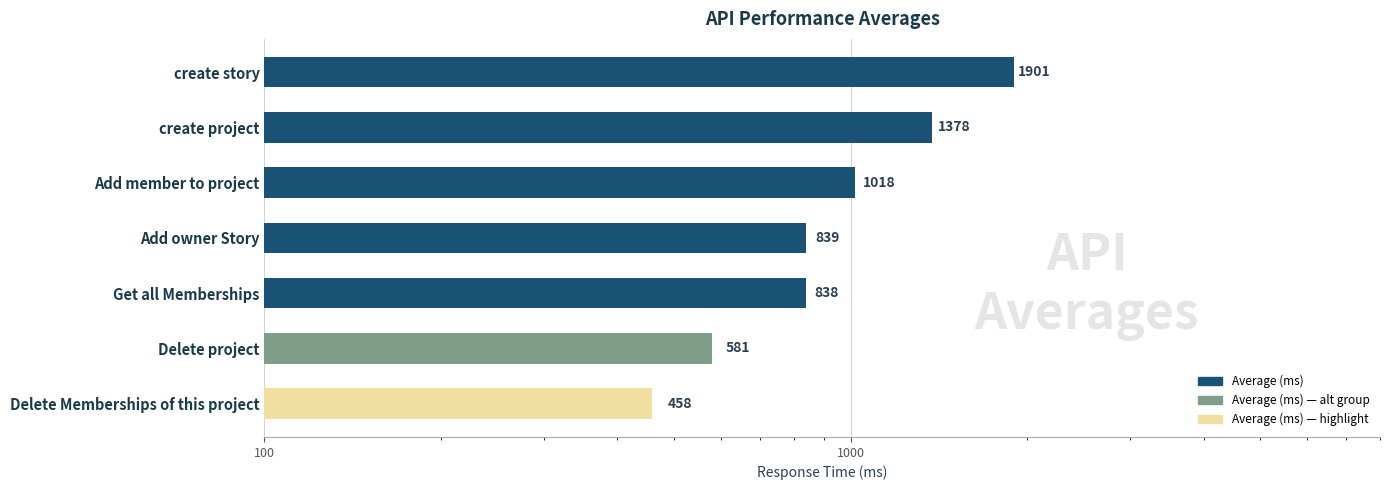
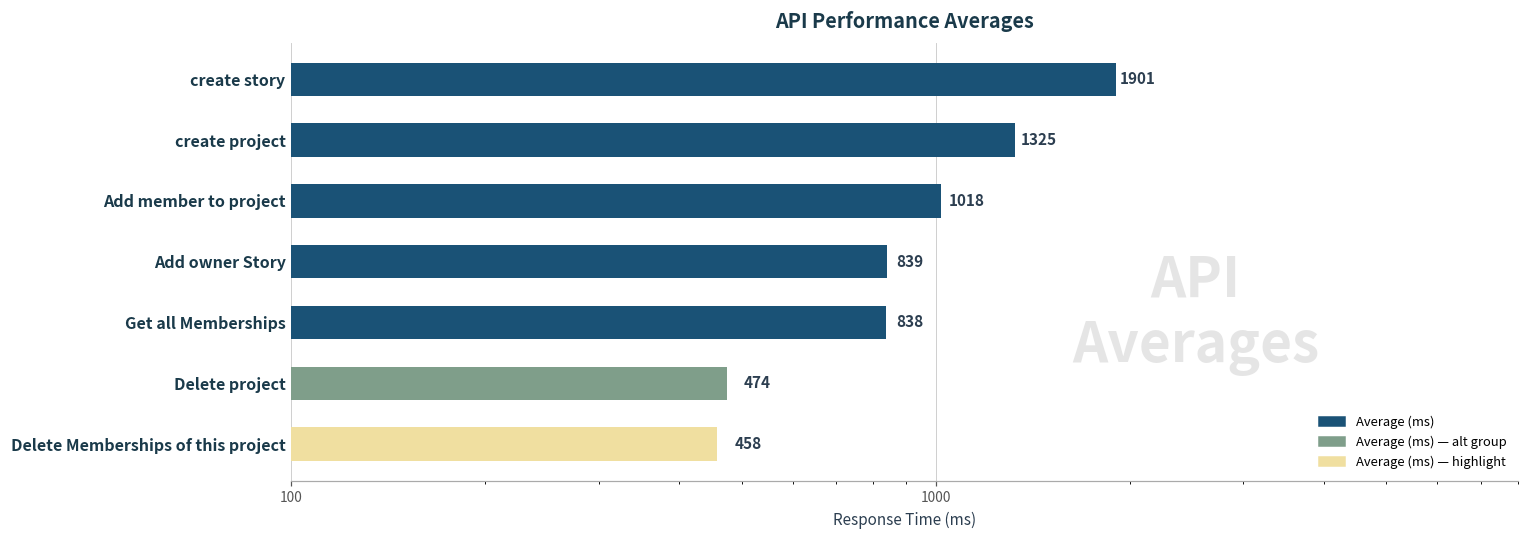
create project: 1378 -> 1325
Delete project: 581 -> 474
